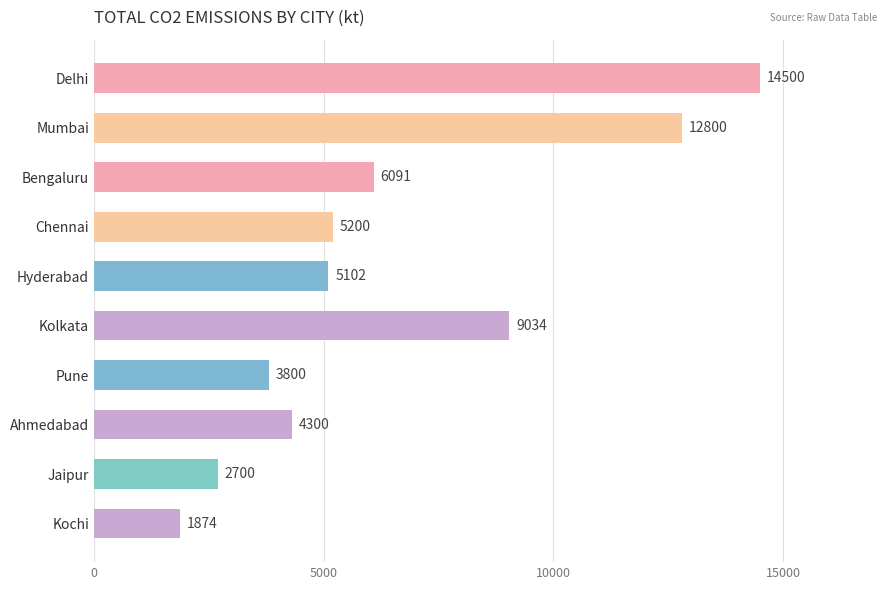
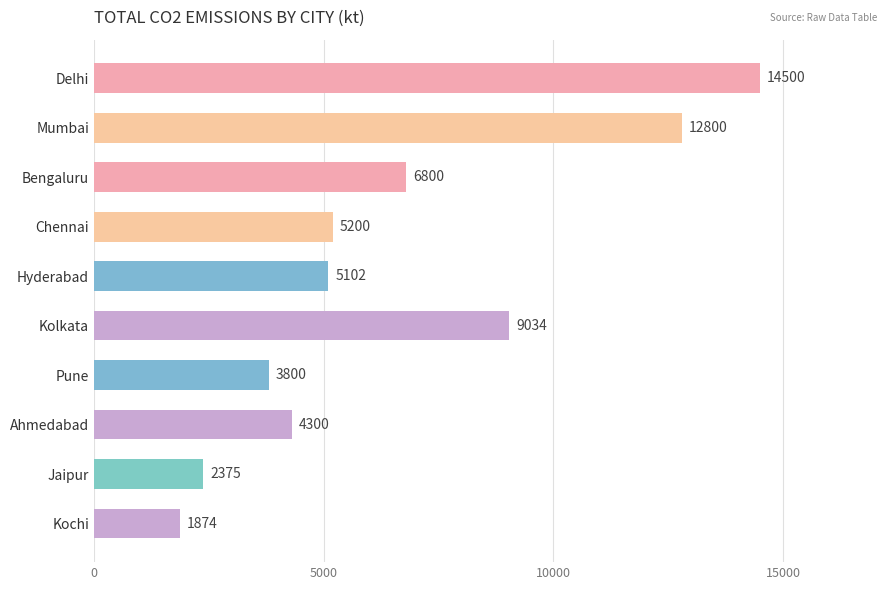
Bengaluru: 6091 -> 6800
Jaipur: 2700 -> 2375
